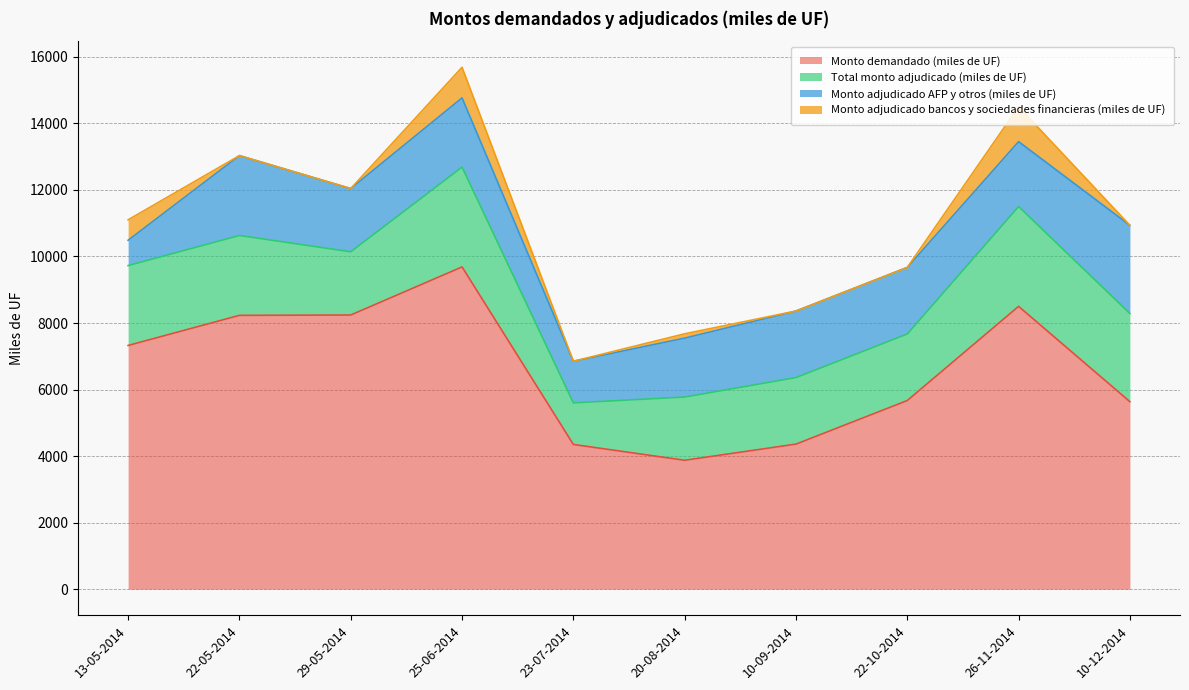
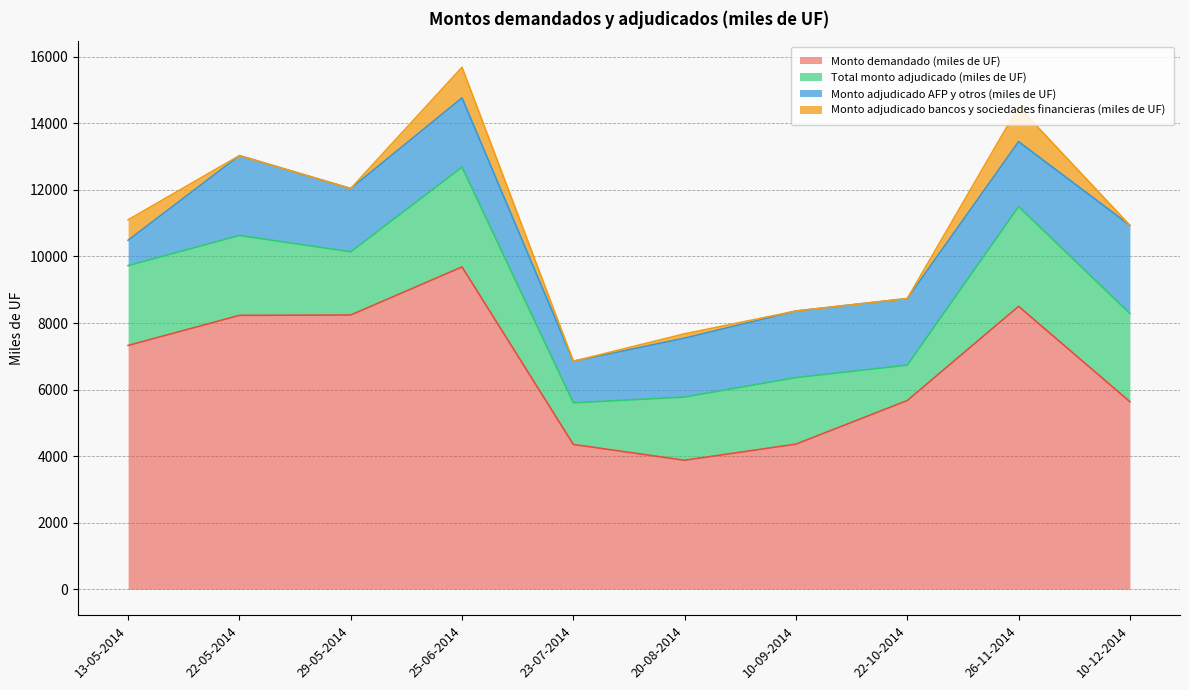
Total monto adjudicado (miles de UF), 22-10-2014: 2000 -> 1100
